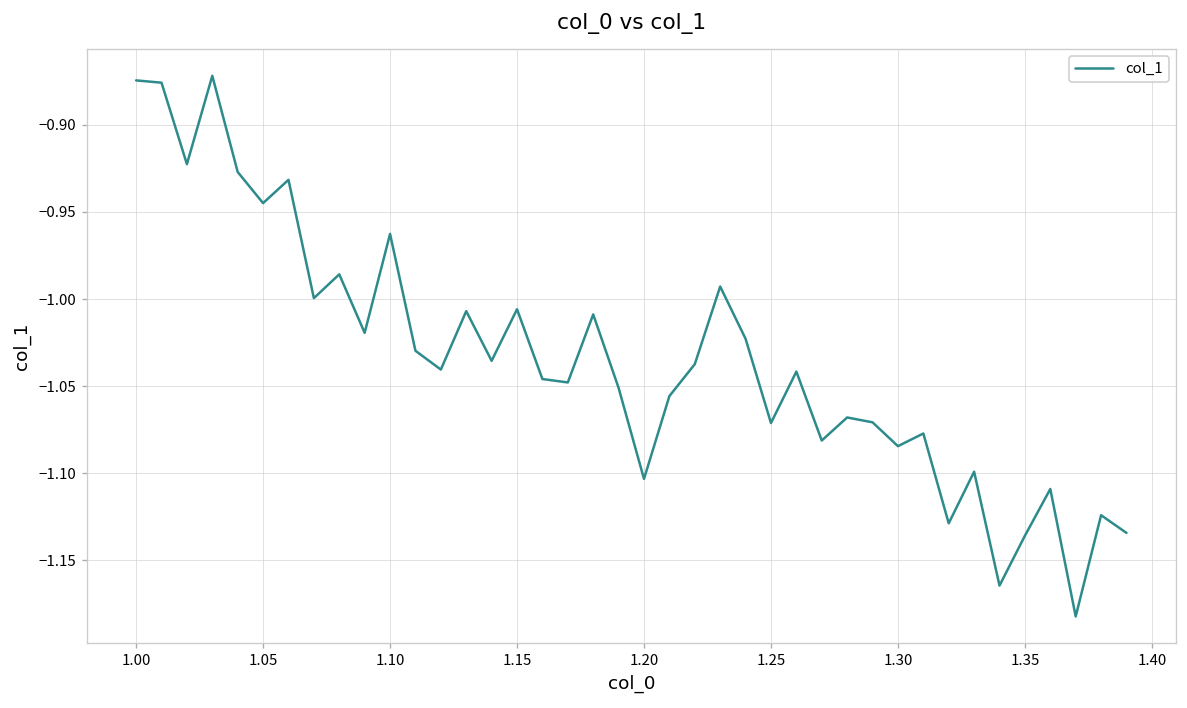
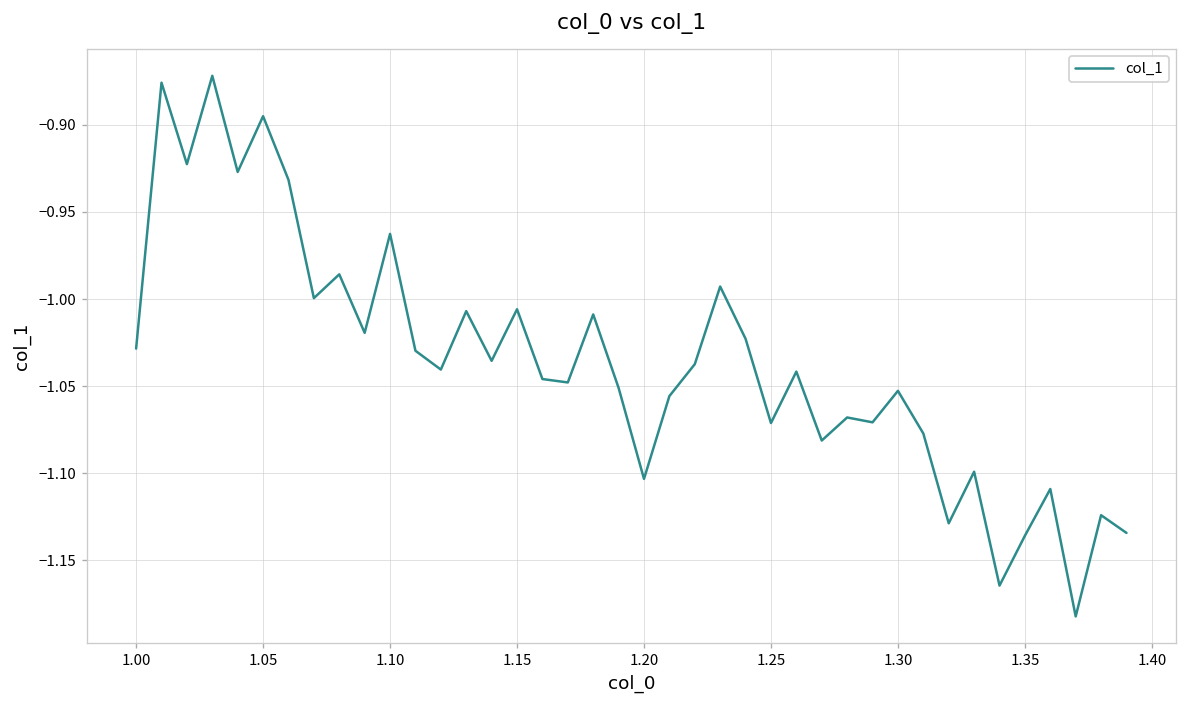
1.00: -0.874 -> -1.028
1.05: -0.945 -> -0.895
1.30: -1.084 -> -1.053
